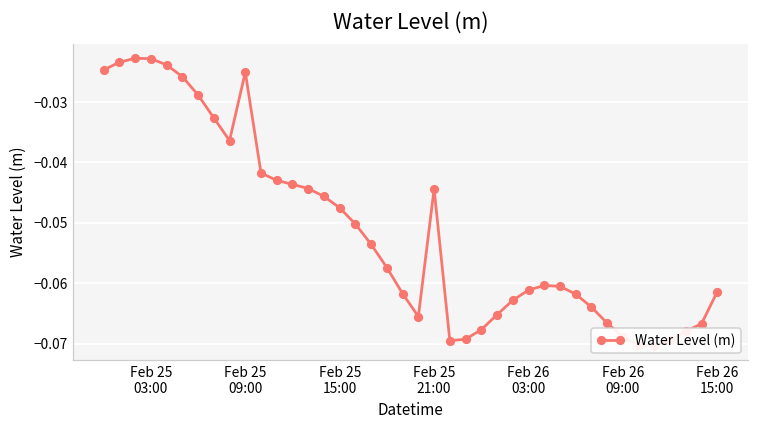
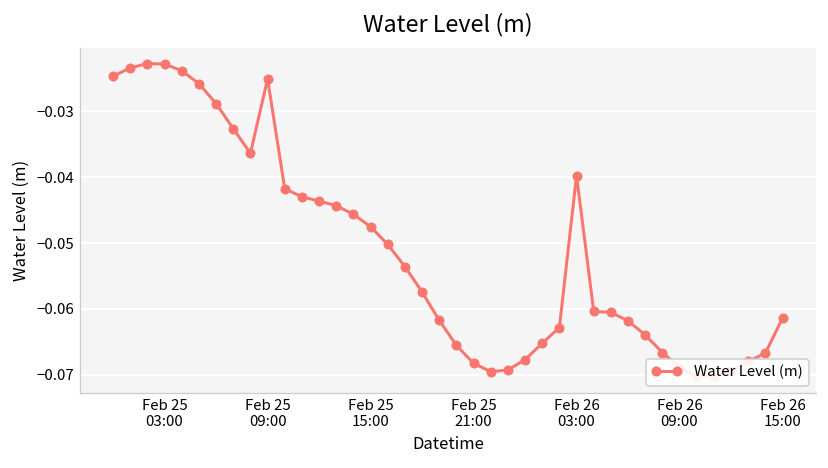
Feb 25 21:00: -0.044 -> -0.068
Feb 26 03:00: -0.061 -> -0.040
